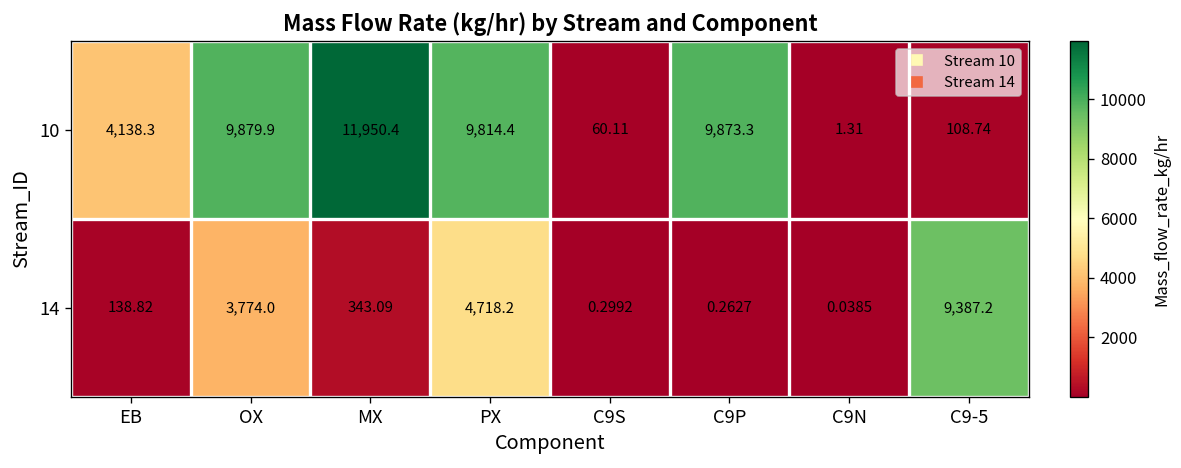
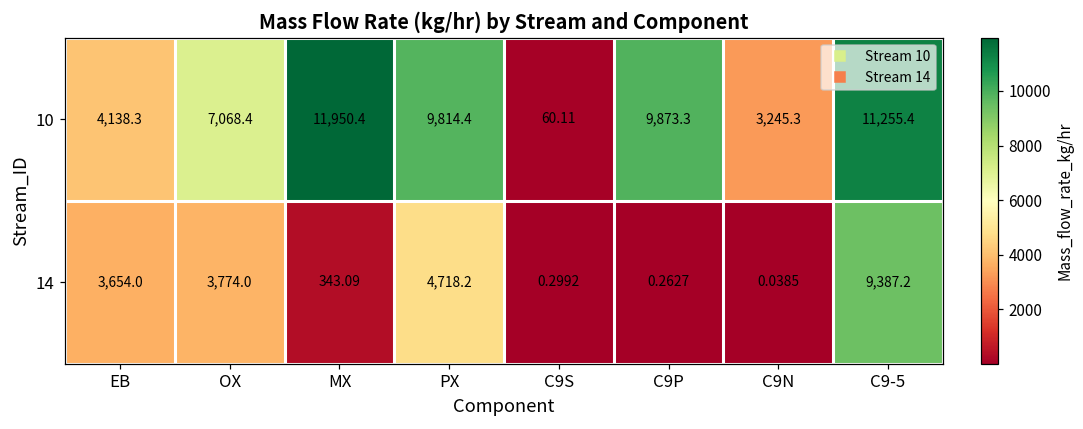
10, OX: 9,879.9 -> 7,068.4
10, C9N: 1.31 -> 3,245.3
10, C9-5: 108.74 -> 11,255.4
14, EB: 138.82 -> 3,654.0
